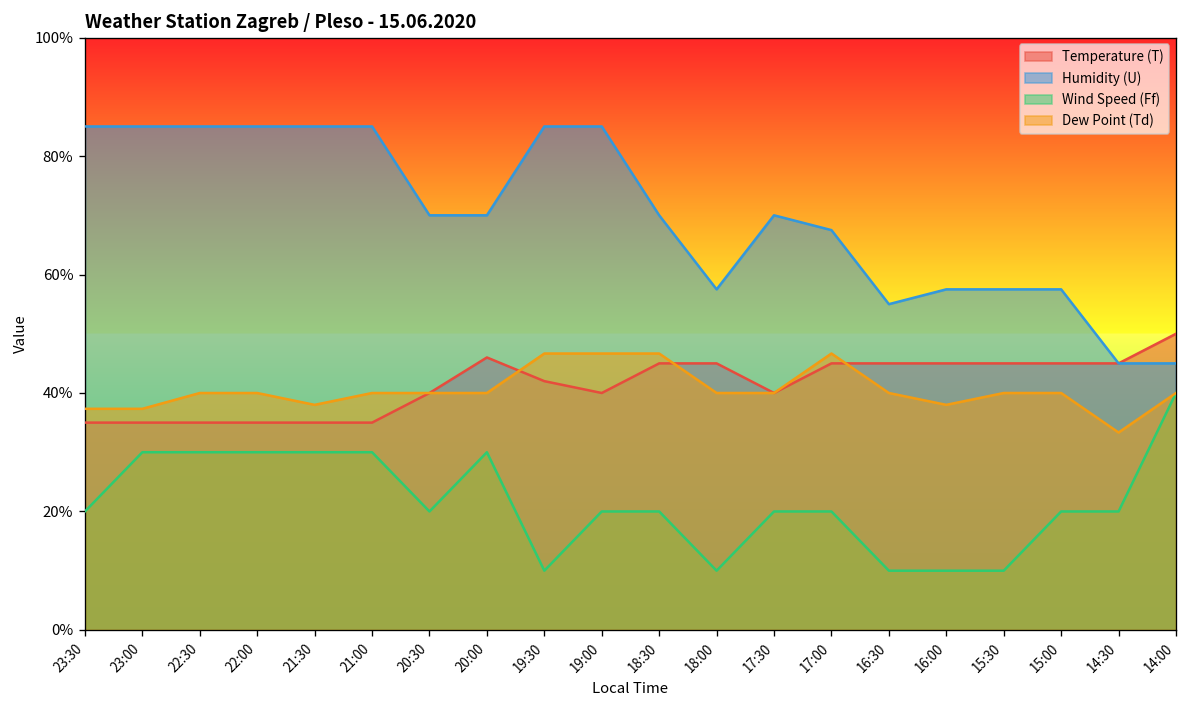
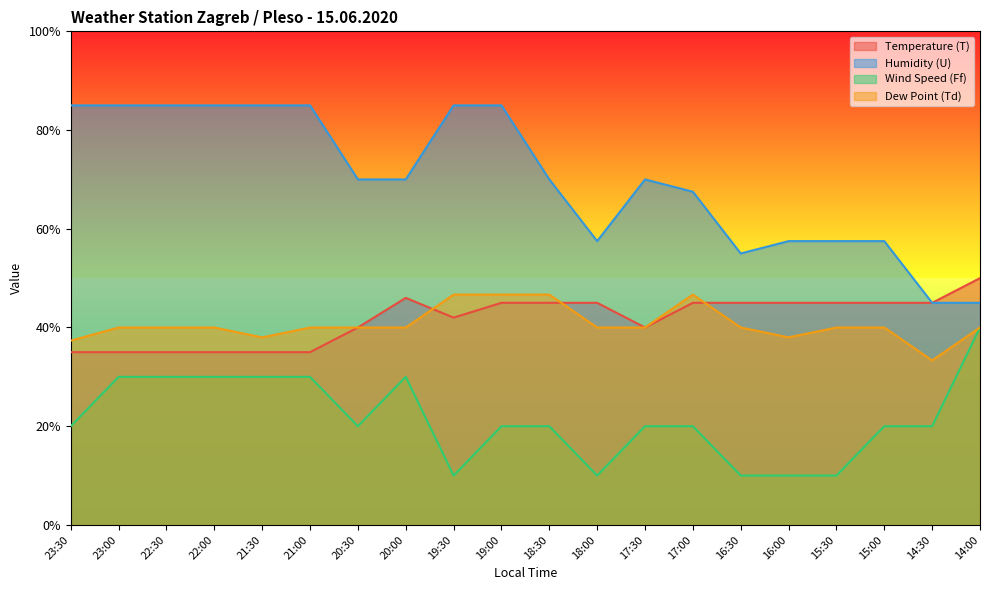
Dew Point (Td), 23:00: 37% -> 40%
Temperature (T), 19:00: 40% -> 45%
